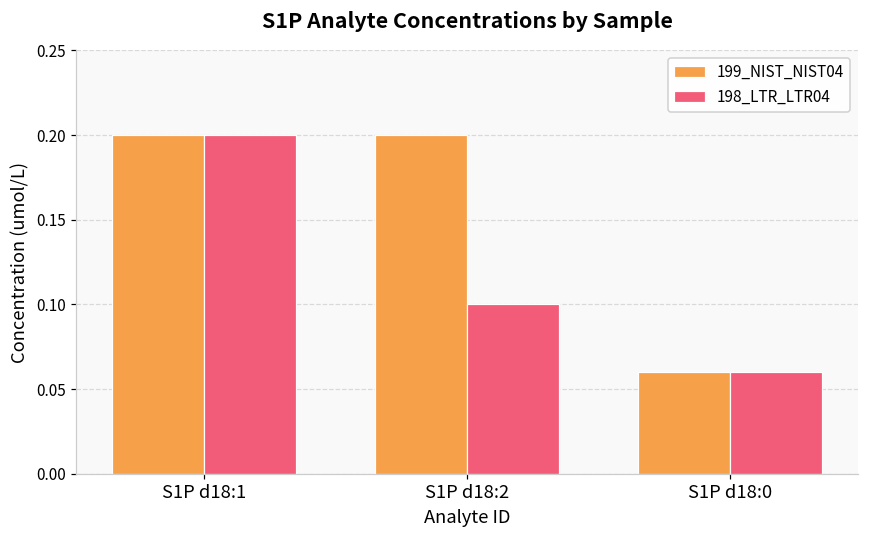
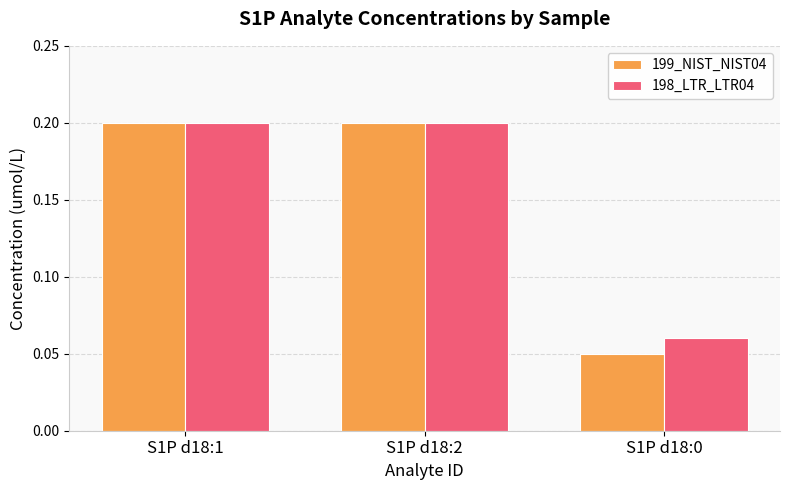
198_LTR_LTR04, S1P d18:2: 0.1 -> 0.2
199_NIST_NIST04, S1P d18:0: 0.06 -> 0.05
